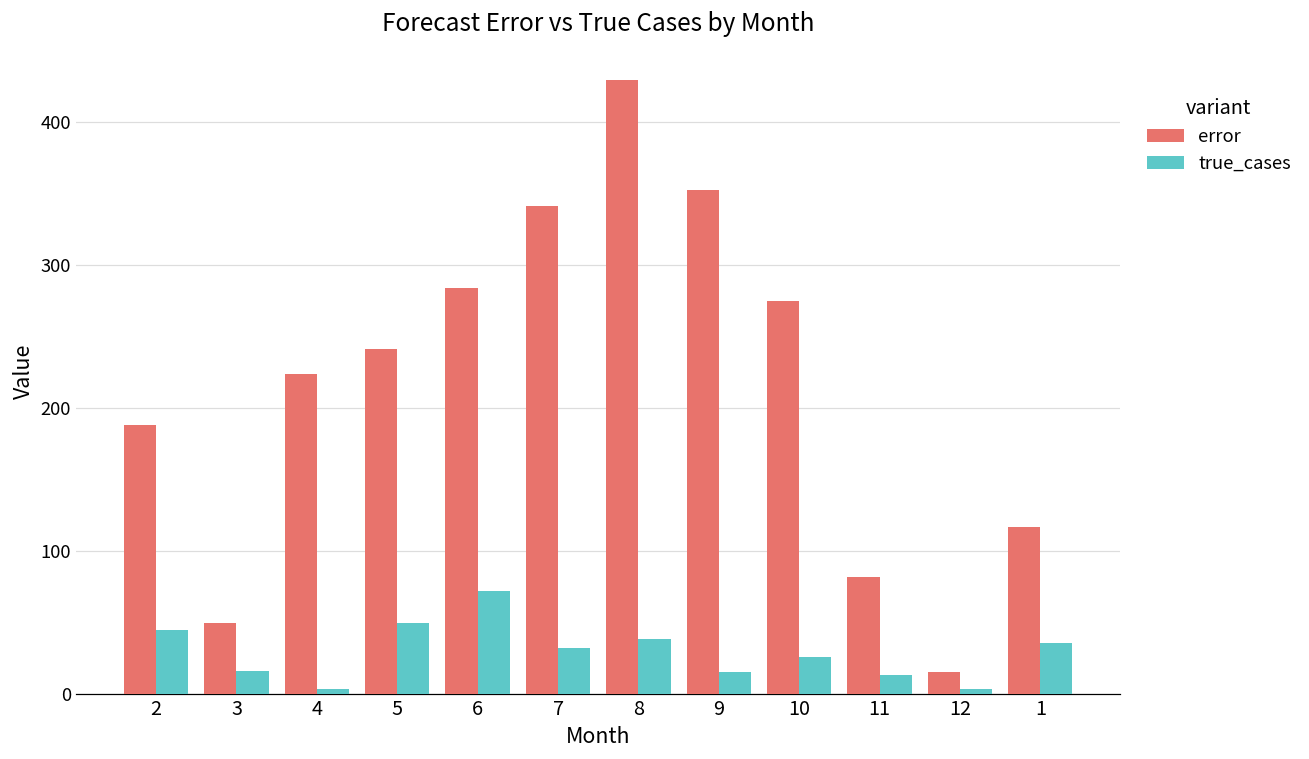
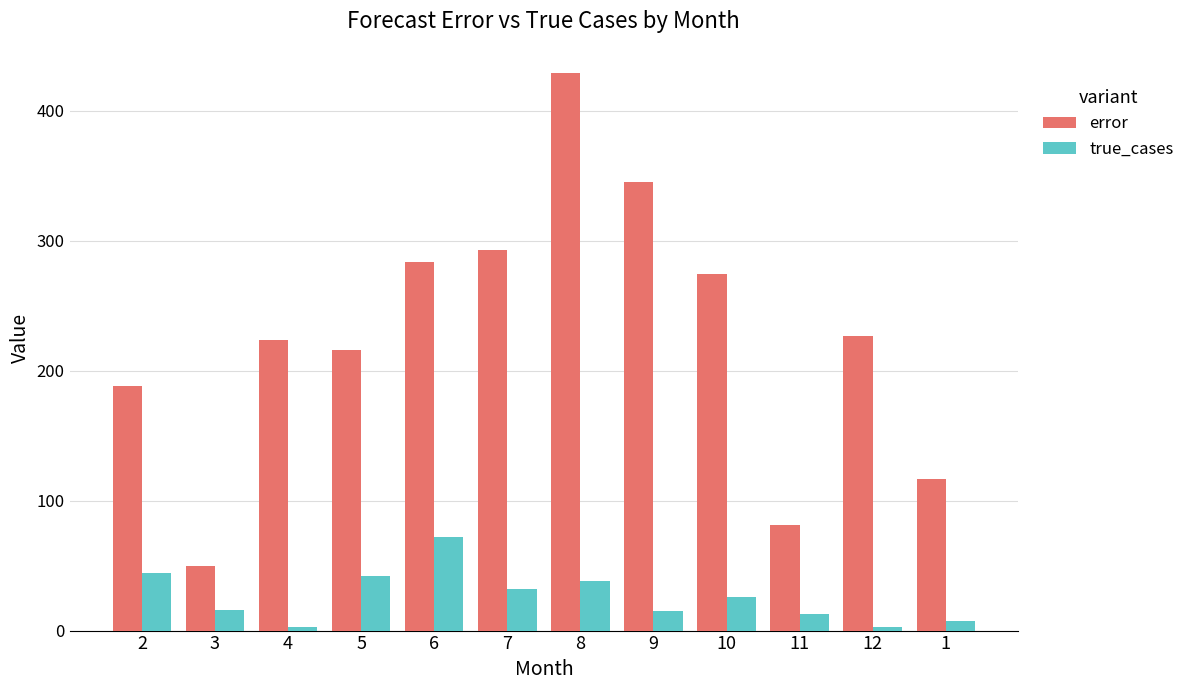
error, 5: 241 -> 216
true_cases, 5: 49 -> 42
error, 7: 341 -> 293
error, 9: 353 -> 345
error, 12: 15 -> 227
true_cases, 1: 35 -> 7
